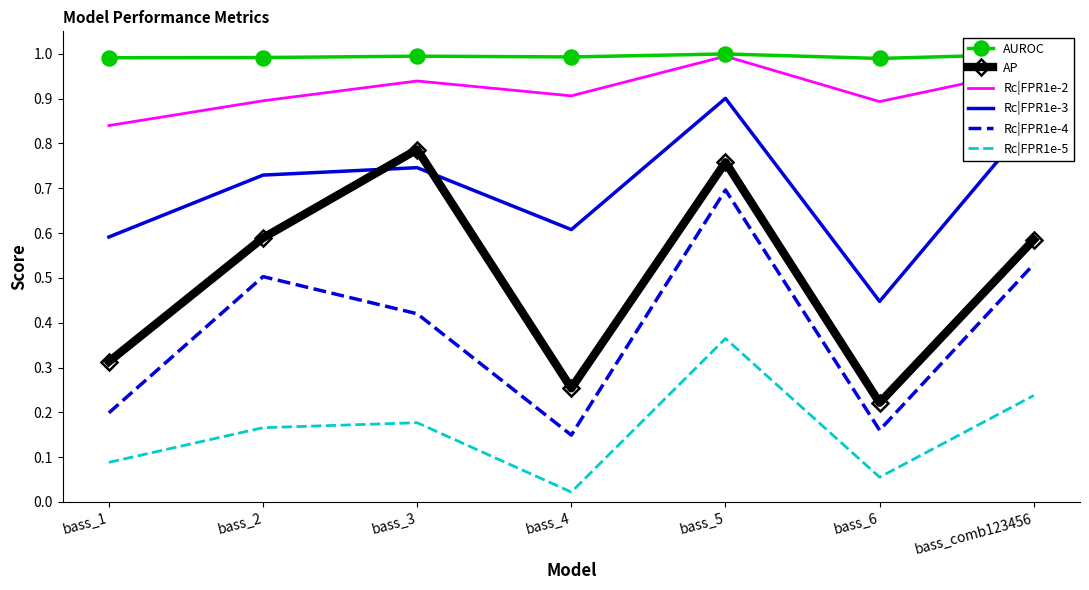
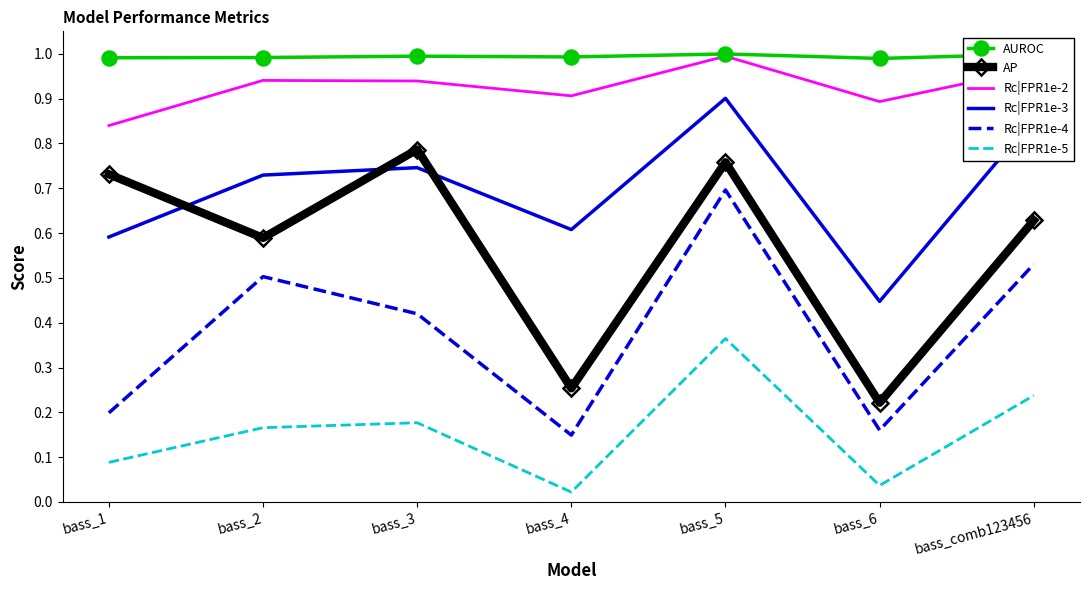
AP, bass_1: 0.31 -> 0.73
Rc|FPR1e-2, bass_2: 0.90 -> 0.94
Rc|FPR1e-5, bass_6: 0.06 -> 0.04
AP, bass_comb123456: 0.58 -> 0.63
